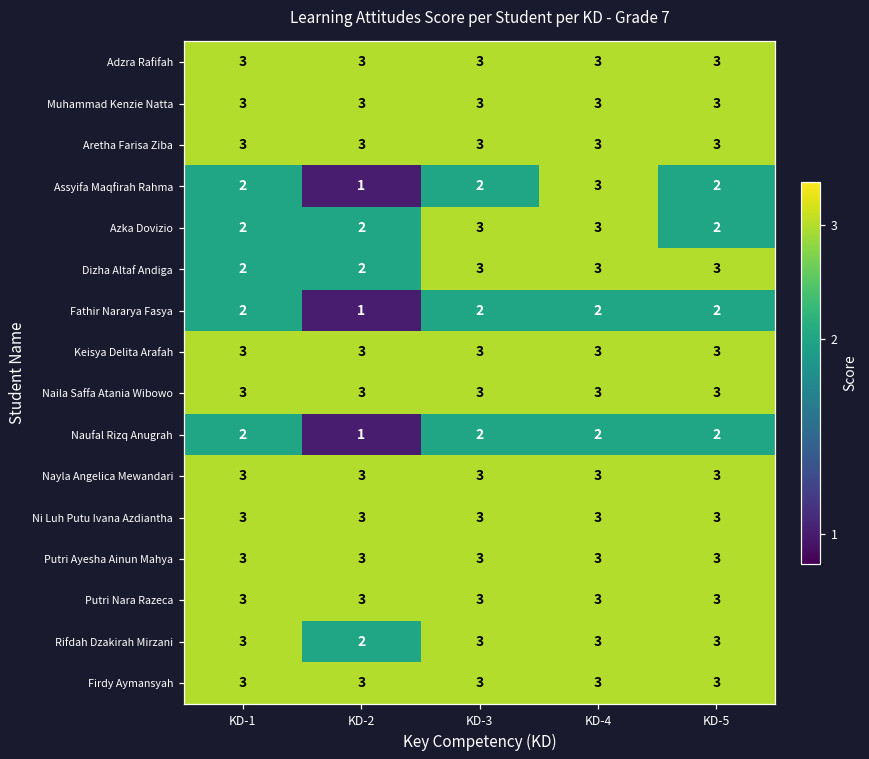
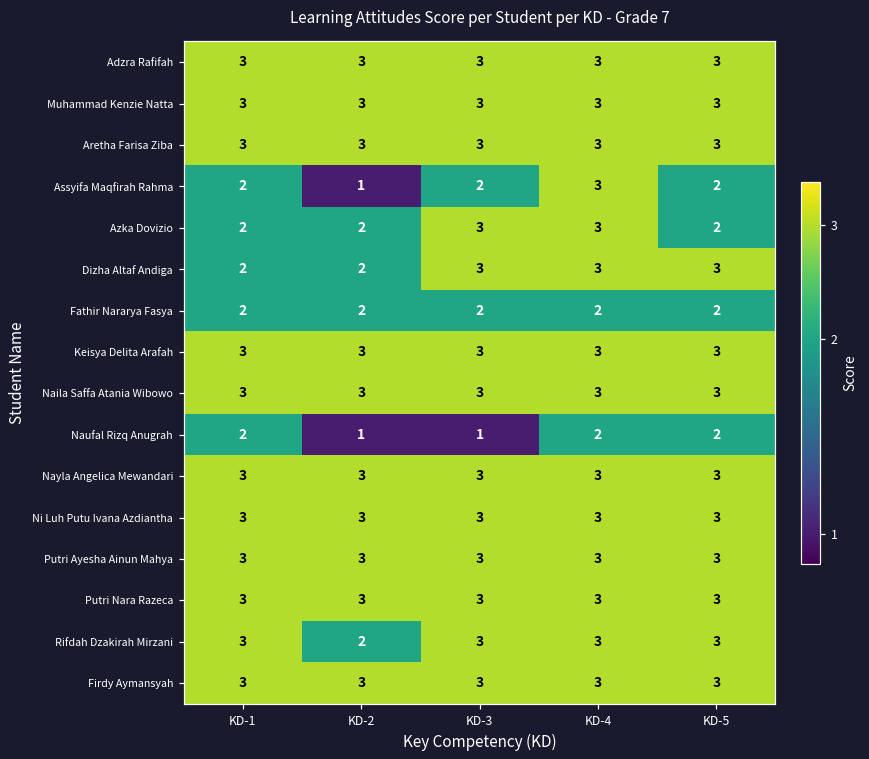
Fathir Nararya Fasya, KD-2: 1 -> 2
Naufal Rizq Anugrah, KD-3: 2 -> 1
